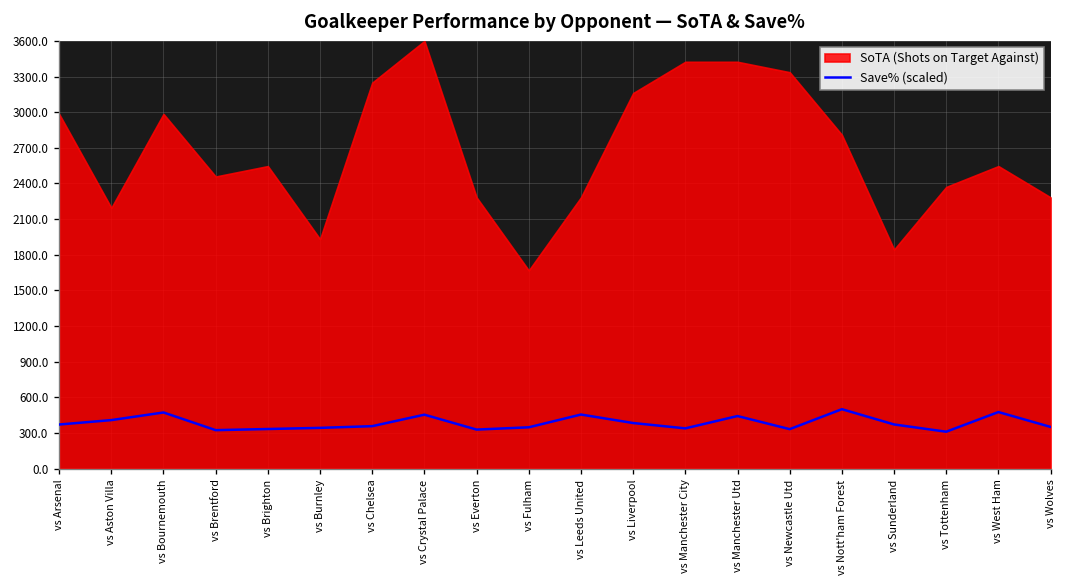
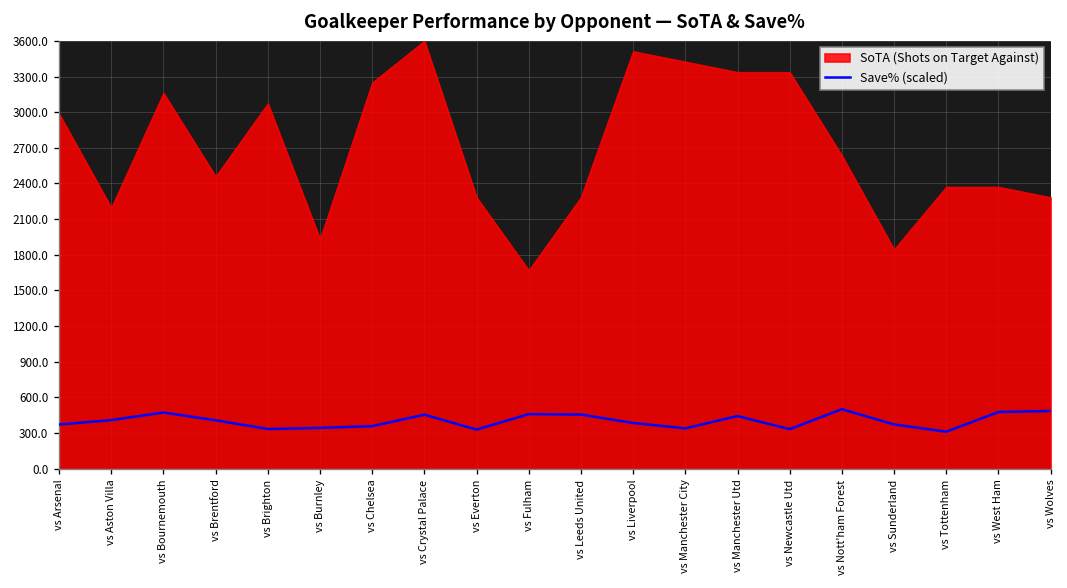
SoTA (Shots on Target Against), vs Bournemouth: 3000 -> 3200
Save% (scaled), vs Brentford: 300 -> 400
SoTA (Shots on Target Against), vs Brighton: 2500 -> 3100
Save% (scaled), vs Fulham: 300 -> 500
SoTA (Shots on Target Against), vs Liverpool: 3200 -> 3500
SoTA (Shots on Target Against), vs Manchester Utd: 3400 -> 3300
SoTA (Shots on Target Against), vs Nott'ham Forest: 2800 -> 2600
SoTA (Shots on Target Against), vs West Ham: 2500 -> 2400
Save% (scaled), vs Wolves: 400 -> 500
